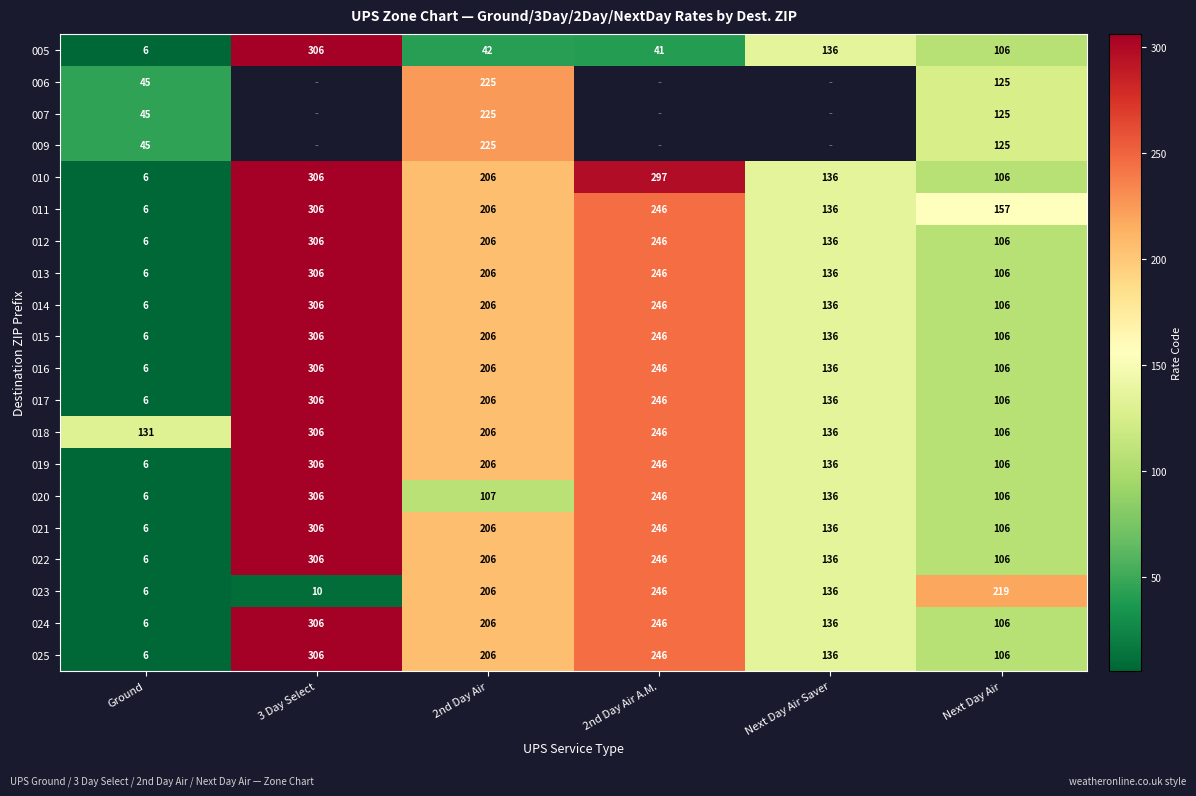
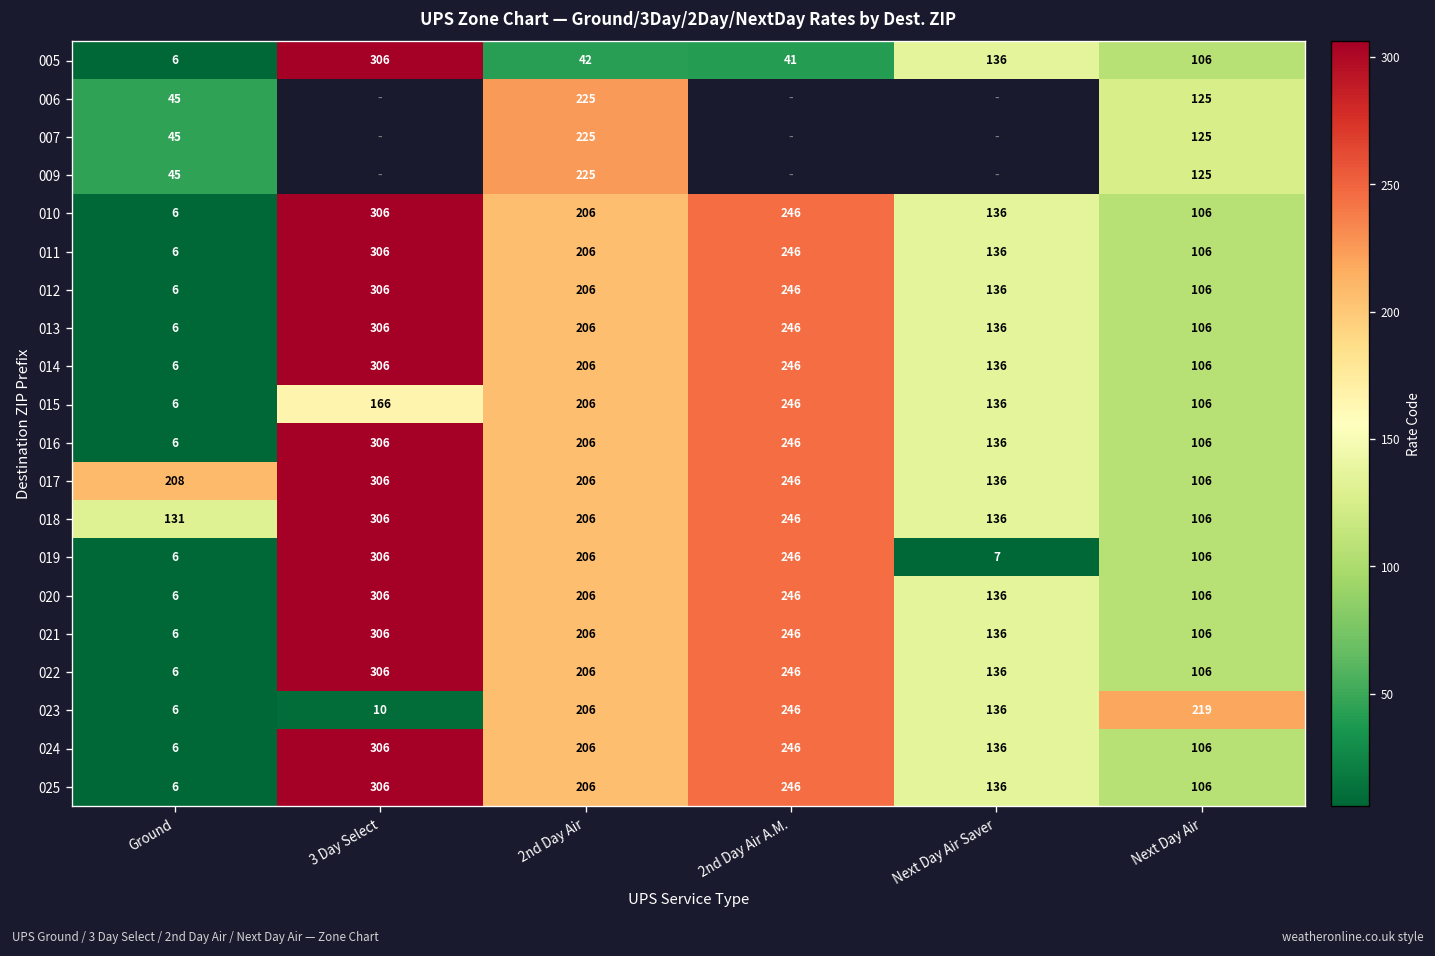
010, 2nd Day Air A.M.: 297 -> 246
011, Next Day Air: 157 -> 106
015, 3 Day Select: 306 -> 166
017, Ground: 6 -> 208
019, Next Day Air Saver: 136 -> 7
020, 2nd Day Air: 107 -> 206
